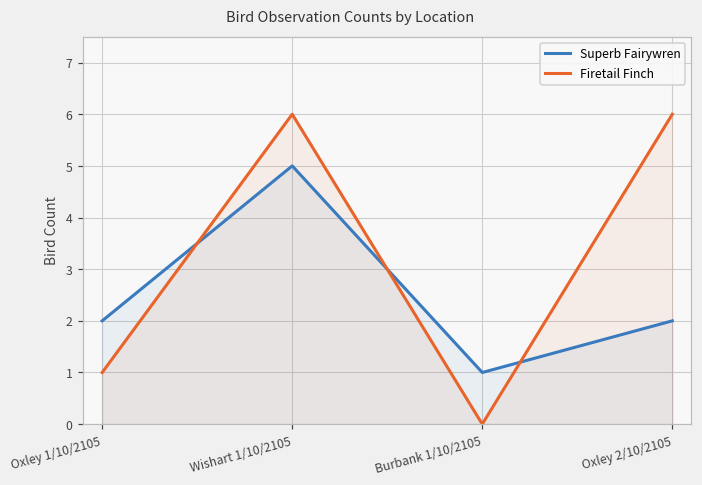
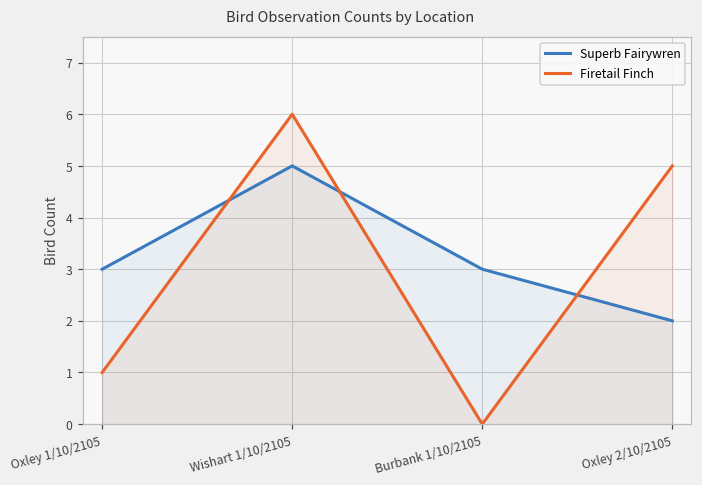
Superb Fairywren, Oxley 1/10/2105: 2 -> 3
Superb Fairywren, Burbank 1/10/2105: 1 -> 3
Firetail Finch, Oxley 2/10/2105: 6 -> 5
